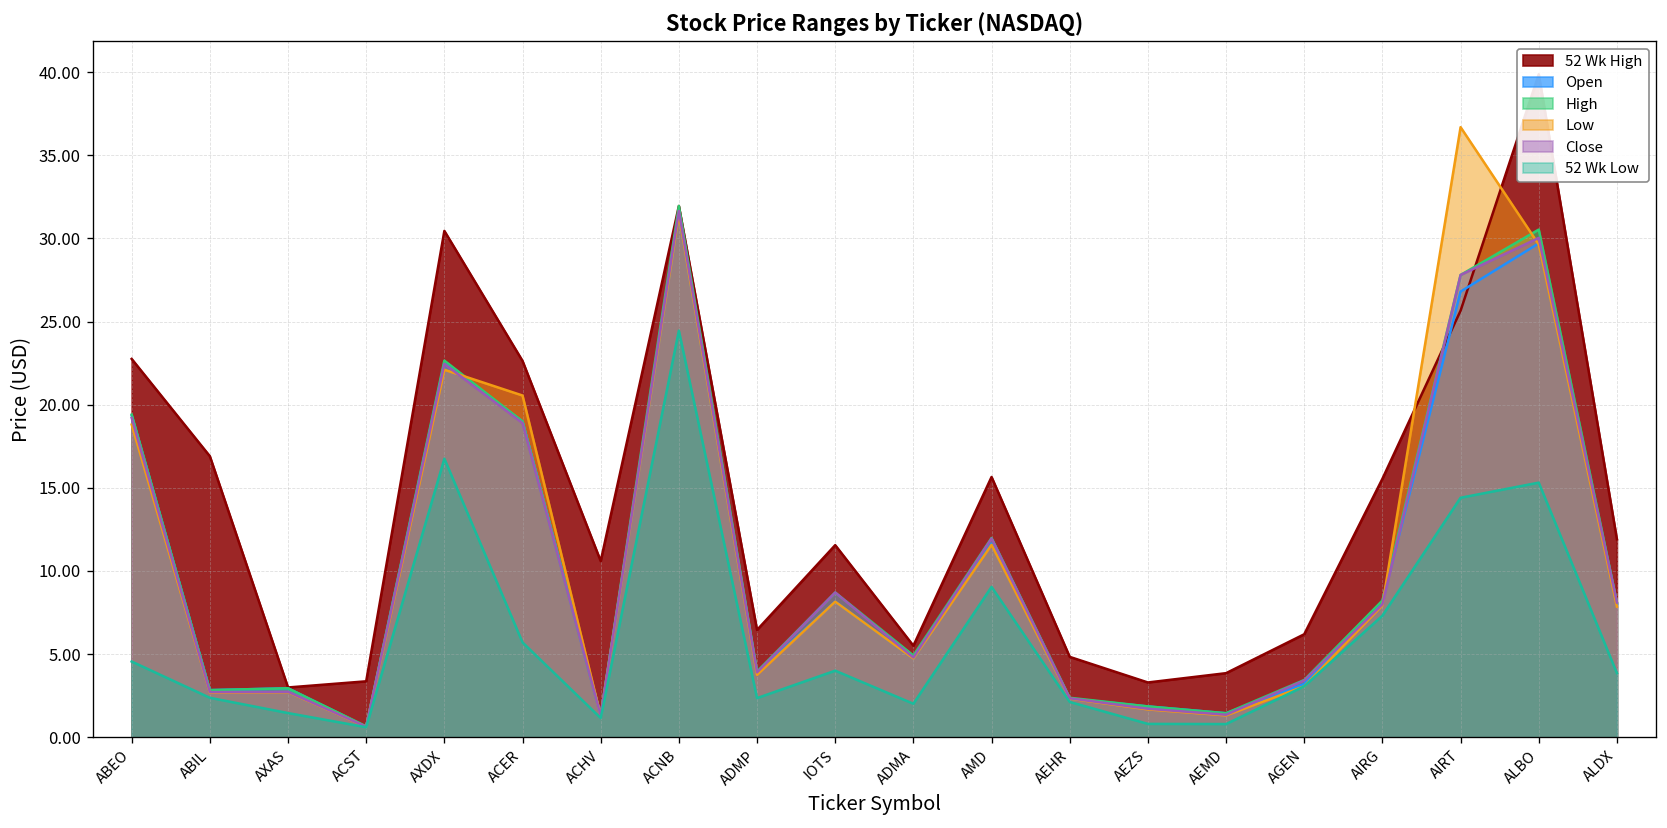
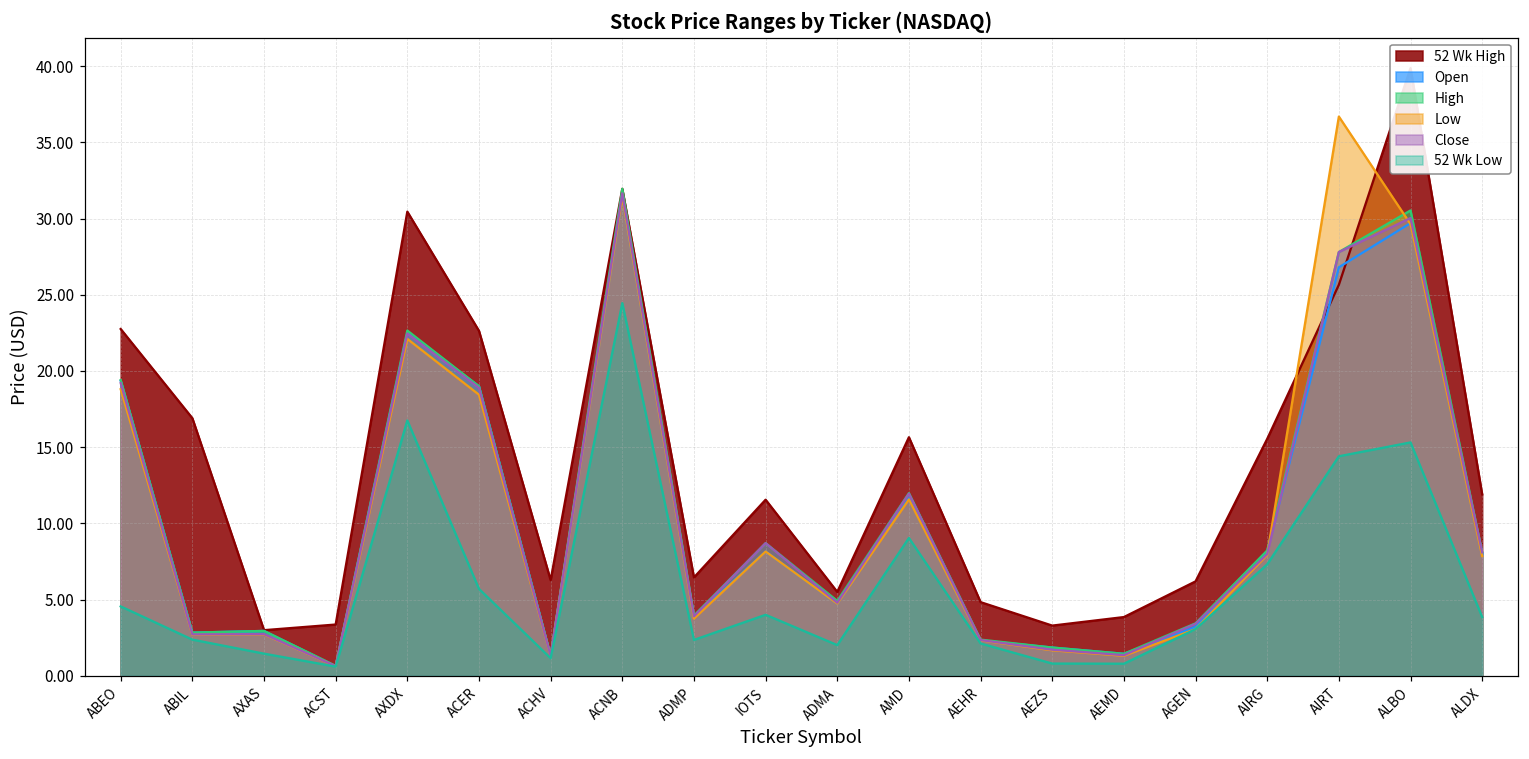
Low, ACER: 20.6 -> 18.4
52 Wk High, ACHV: 10.6 -> 6.3
